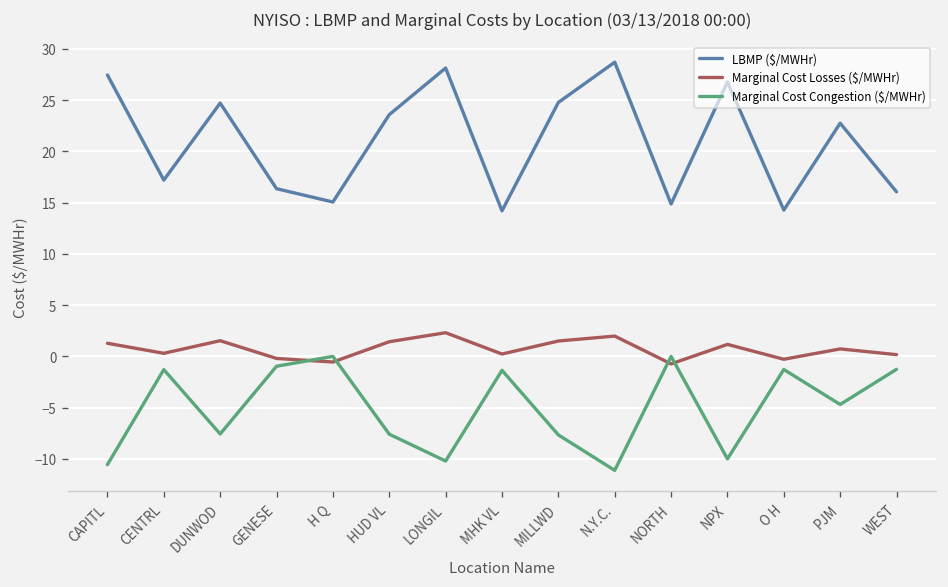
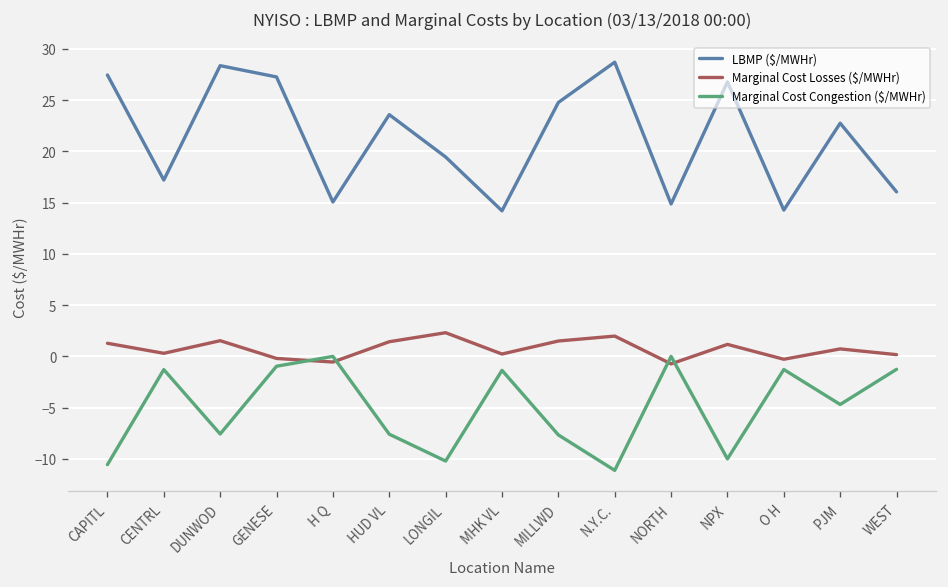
LBMP ($/MWHr), DUNWOD: 25 -> 28
LBMP ($/MWHr), GENESE: 16 -> 27
LBMP ($/MWHr), LONGIL: 28 -> 19
